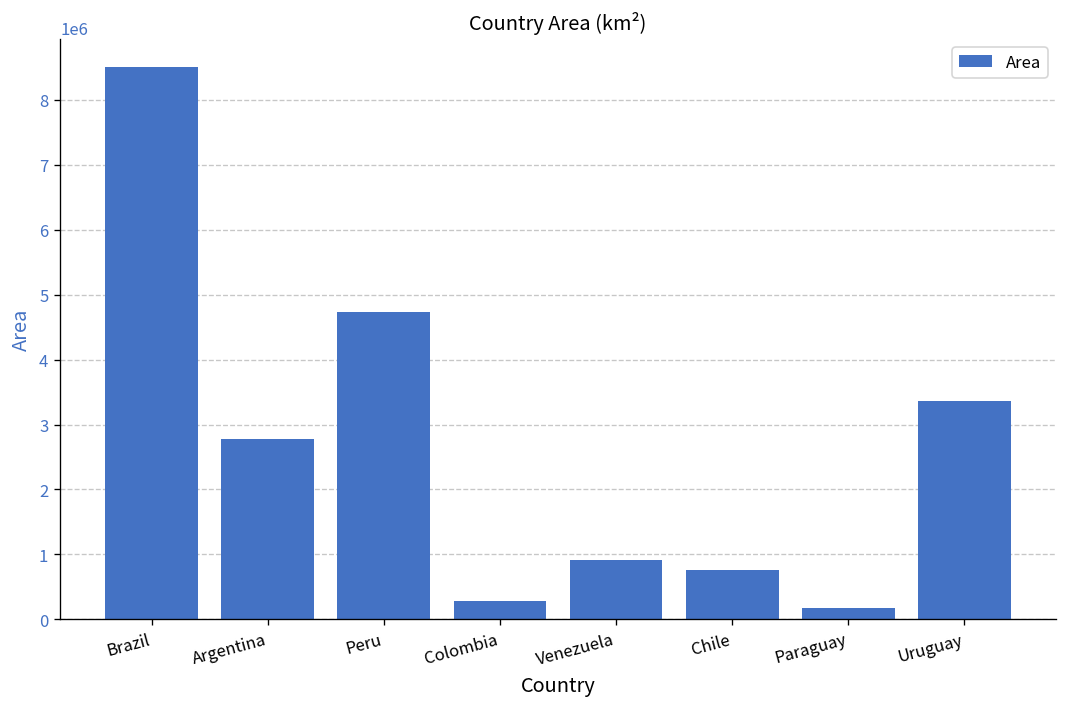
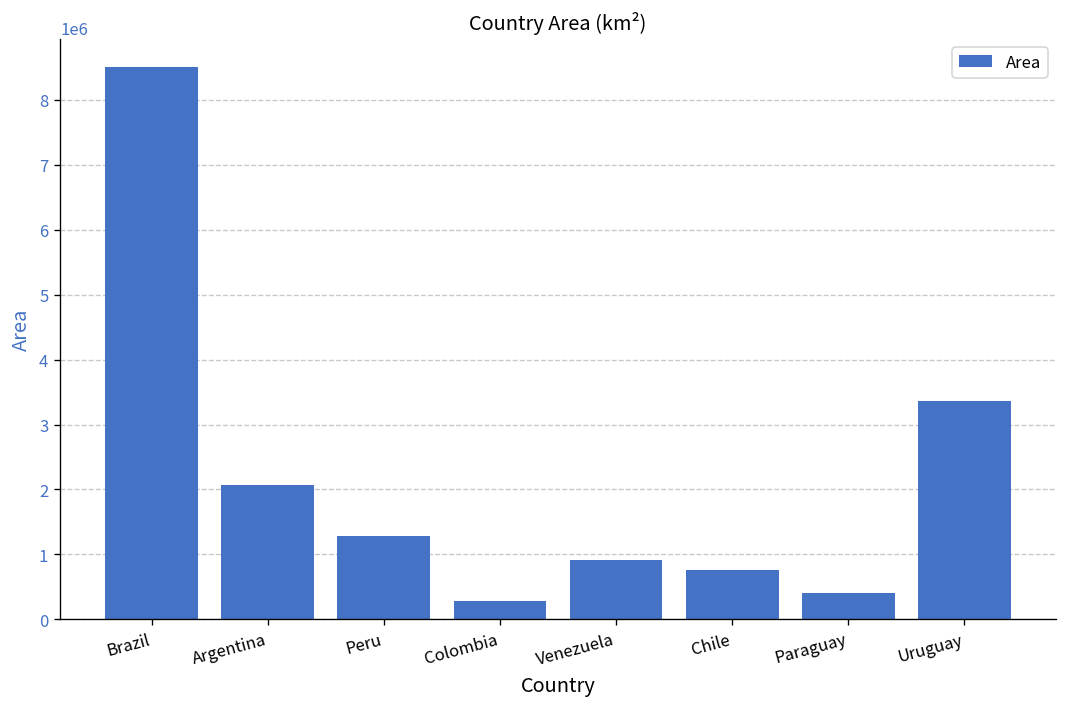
Argentina: 2800000 -> 2100000
Peru: 4700000 -> 1300000
Paraguay: 200000 -> 400000
